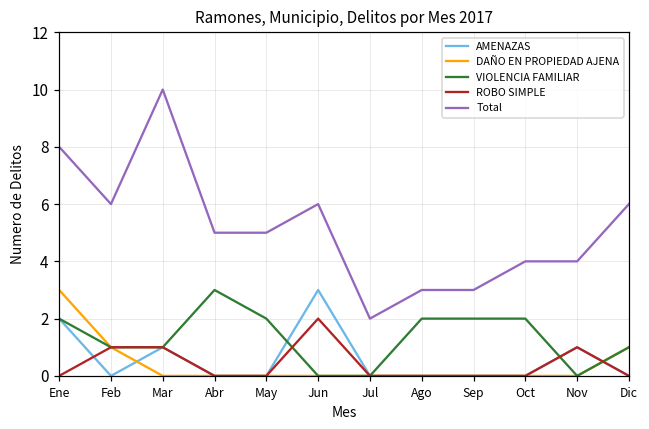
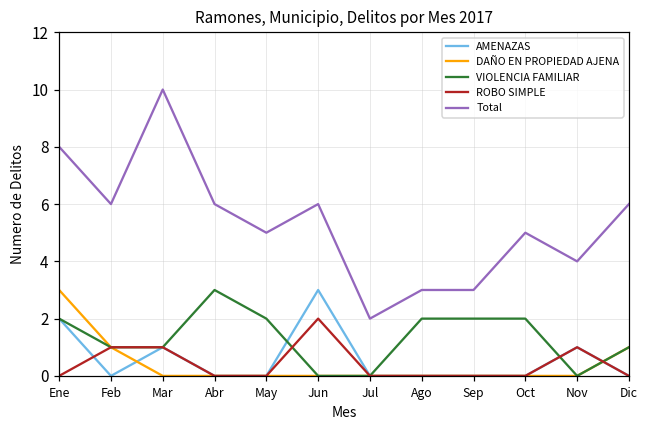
Total, Abr: 5 -> 6
Total, Oct: 4 -> 5
